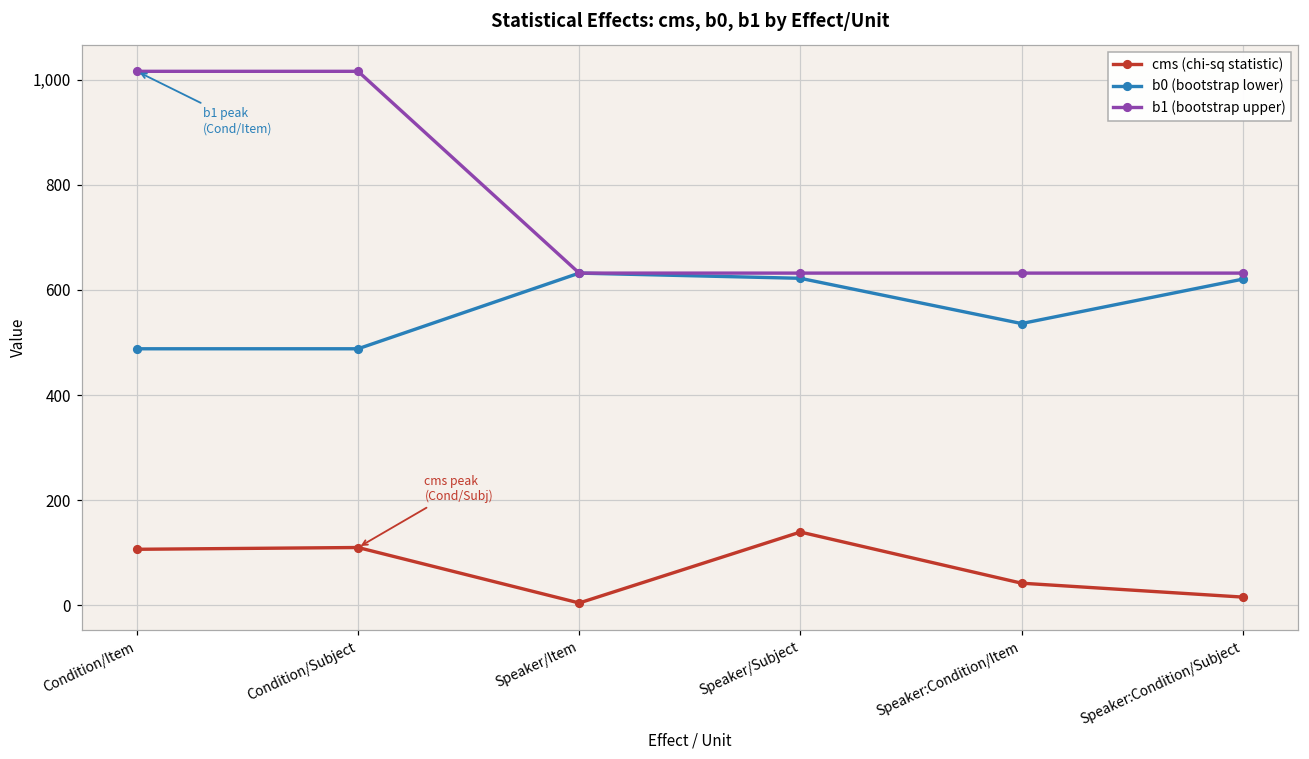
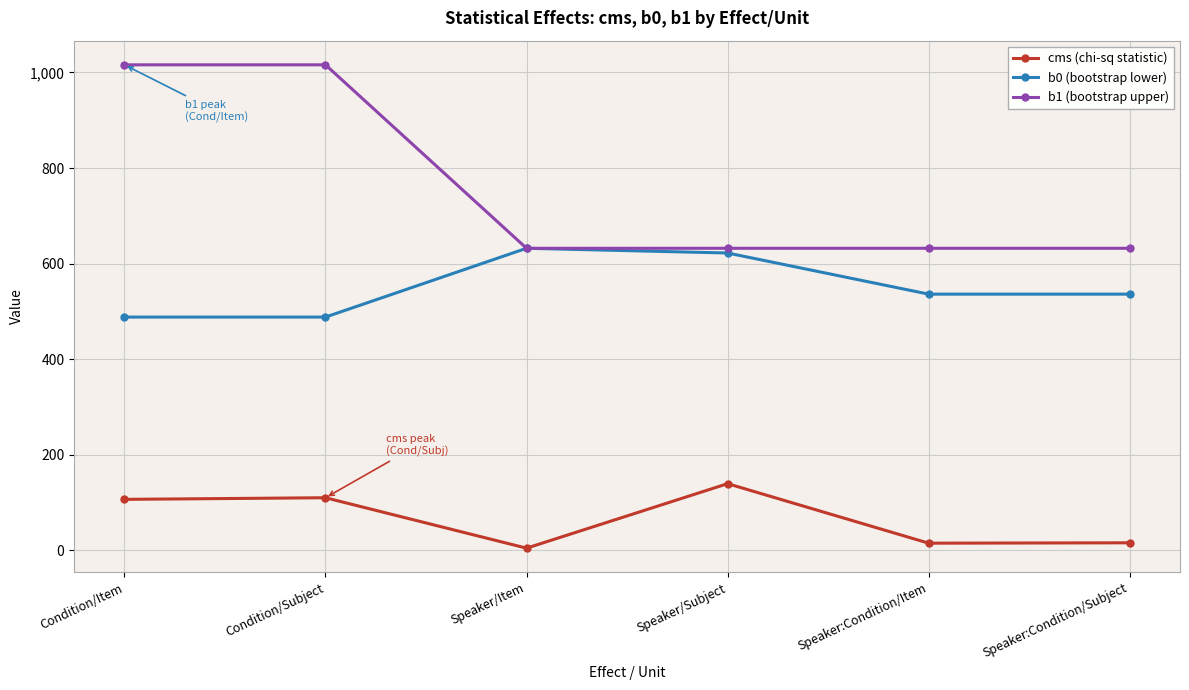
cms (chi-sq statistic), Speaker:Condition/Item: 40 -> 10
b0 (bootstrap lower), Speaker:Condition/Subject: 620 -> 540
